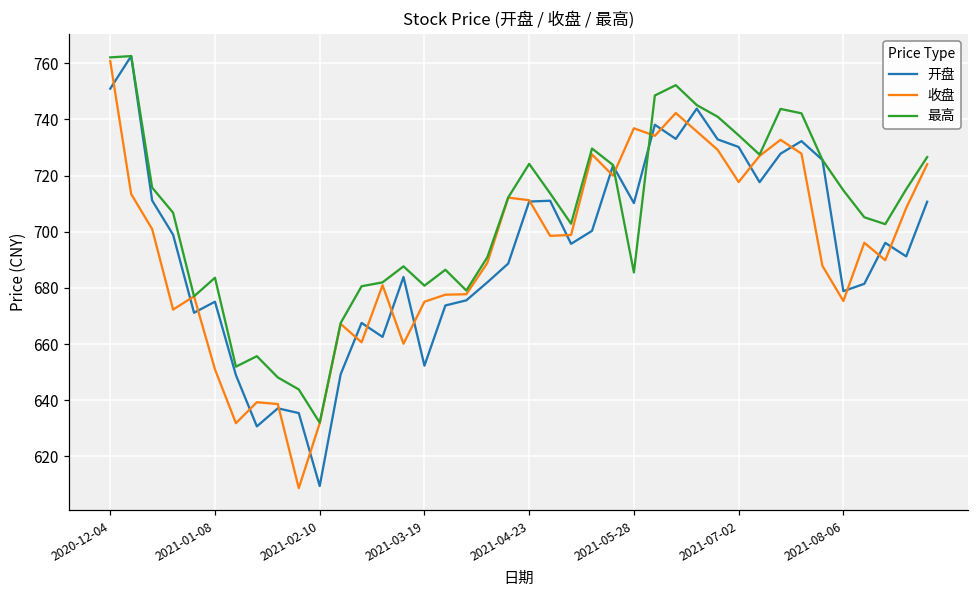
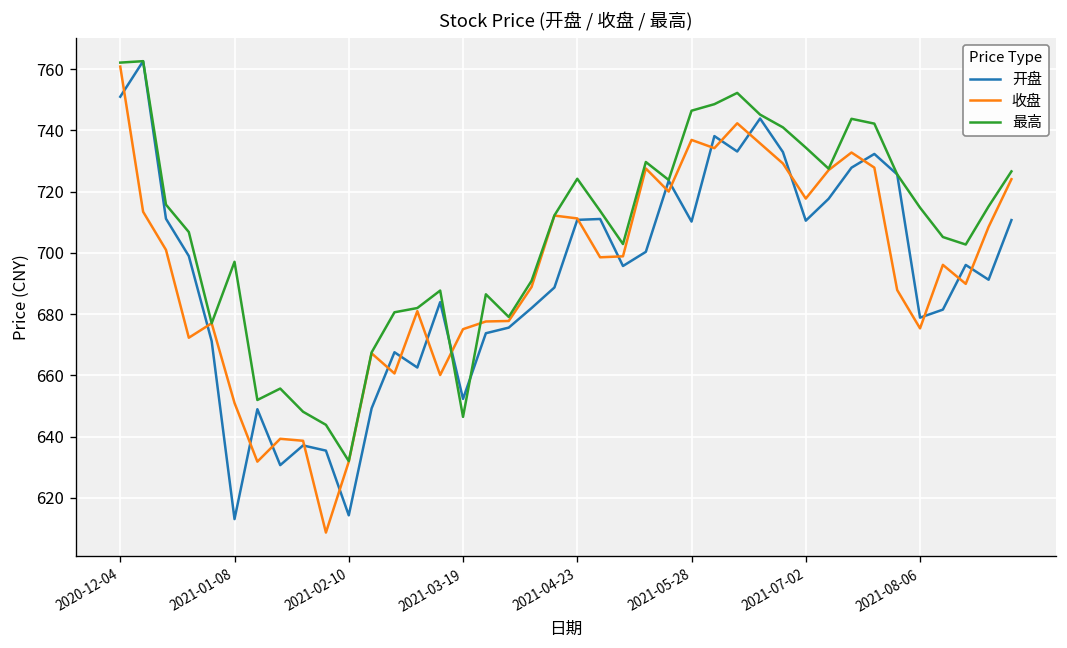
开盘, 2021-01-08: 675 -> 613
最高, 2021-01-08: 684 -> 697
开盘, 2021-02-10: 609 -> 614
最高, 2021-03-19: 681 -> 646
最高, 2021-05-28: 686 -> 746
开盘, 2021-07-02: 730 -> 711
